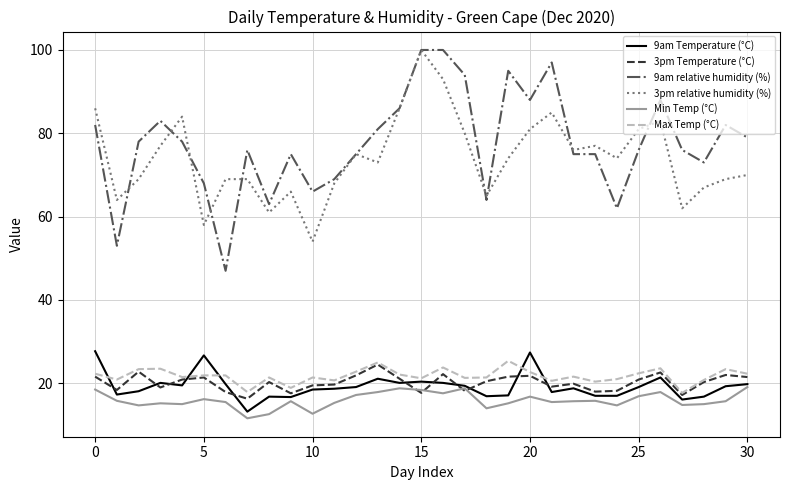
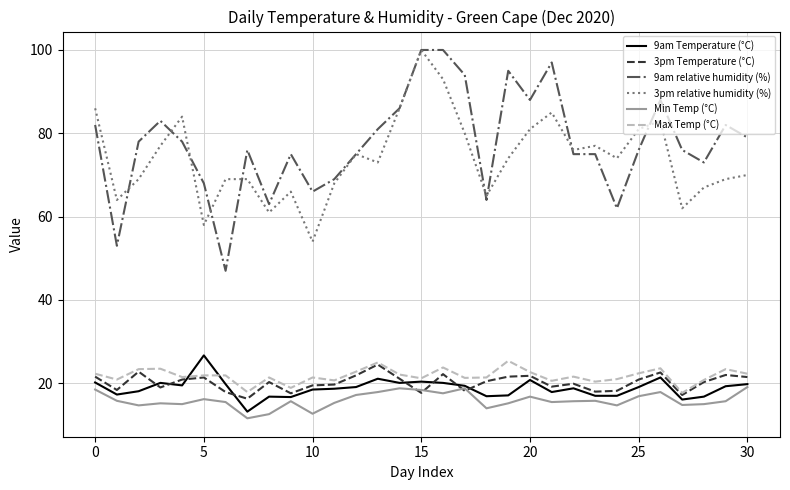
9am Temperature (°C), 0: 28 -> 20
9am Temperature (°C), 20: 27 -> 21
